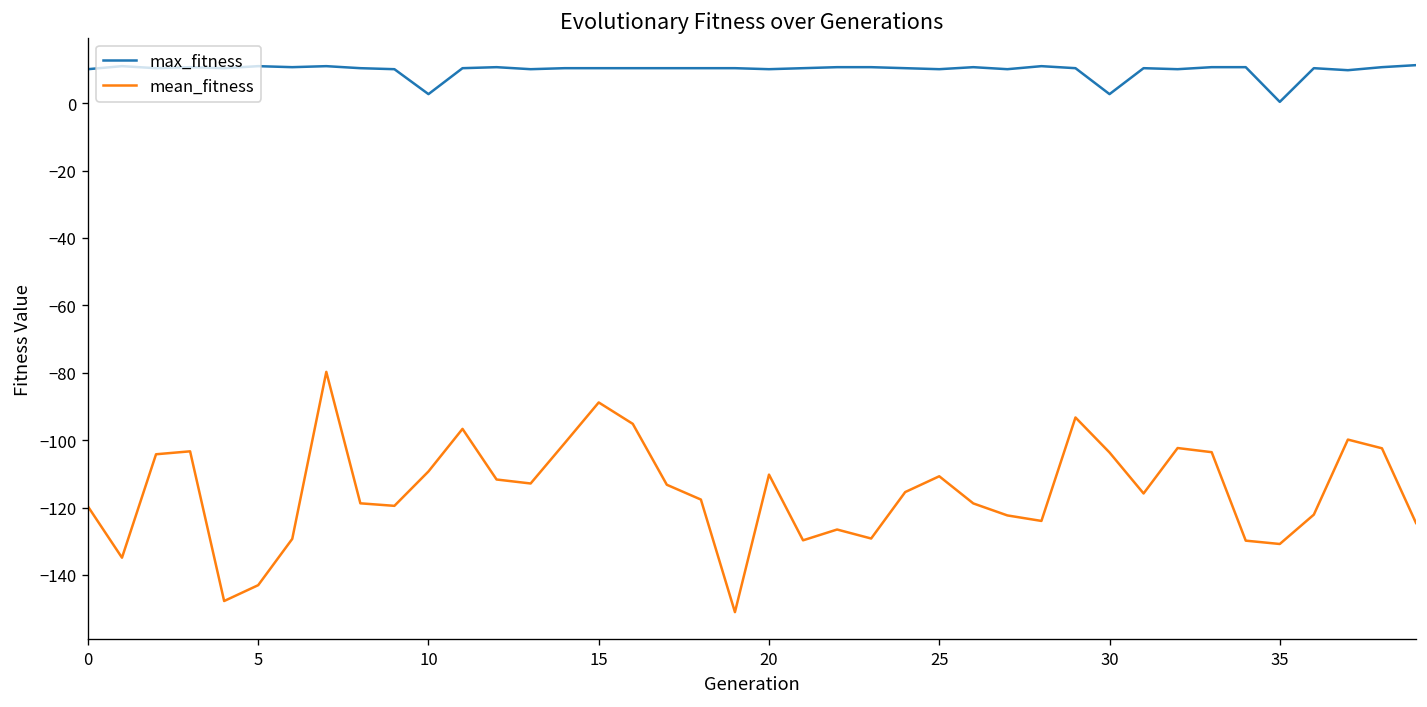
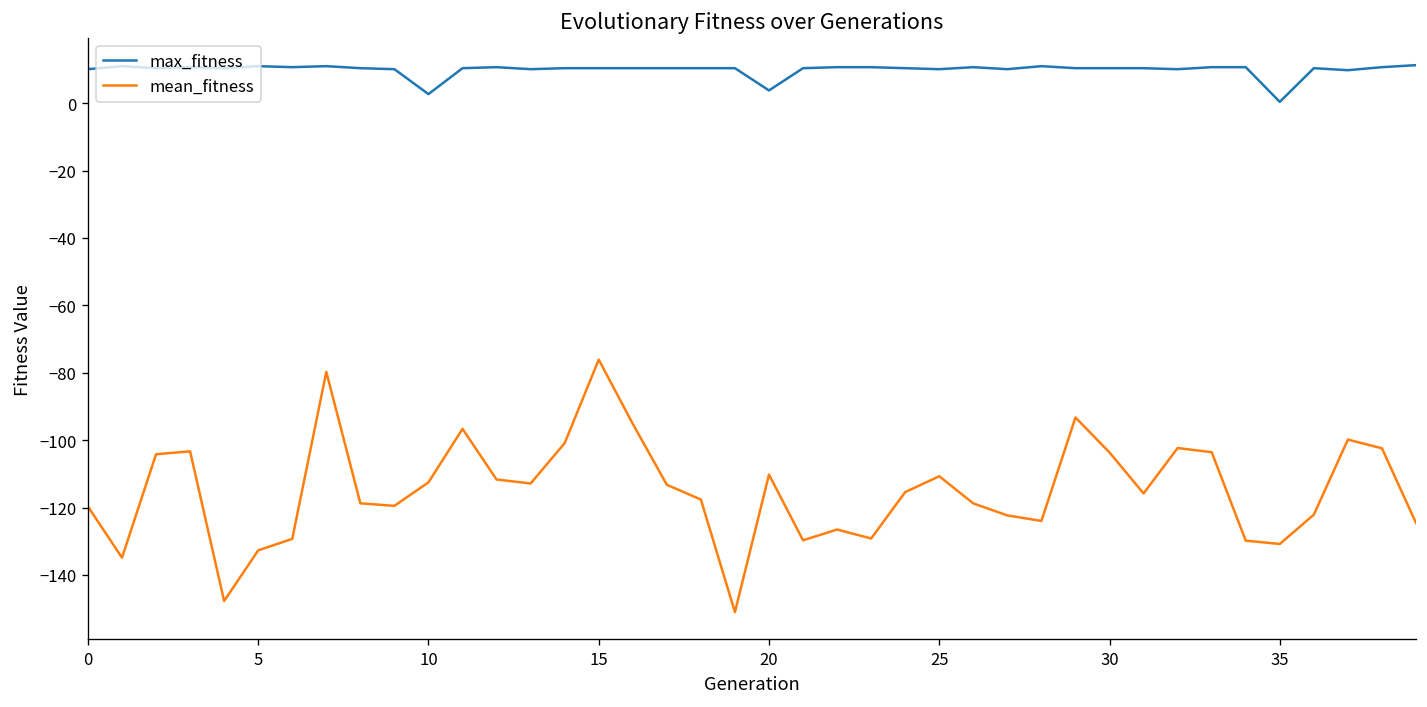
mean_fitness, 5: -143 -> -133
mean_fitness, 10: -109 -> -113
mean_fitness, 15: -89 -> -76
max_fitness, 20: 10 -> 4
max_fitness, 30: 3 -> 10
